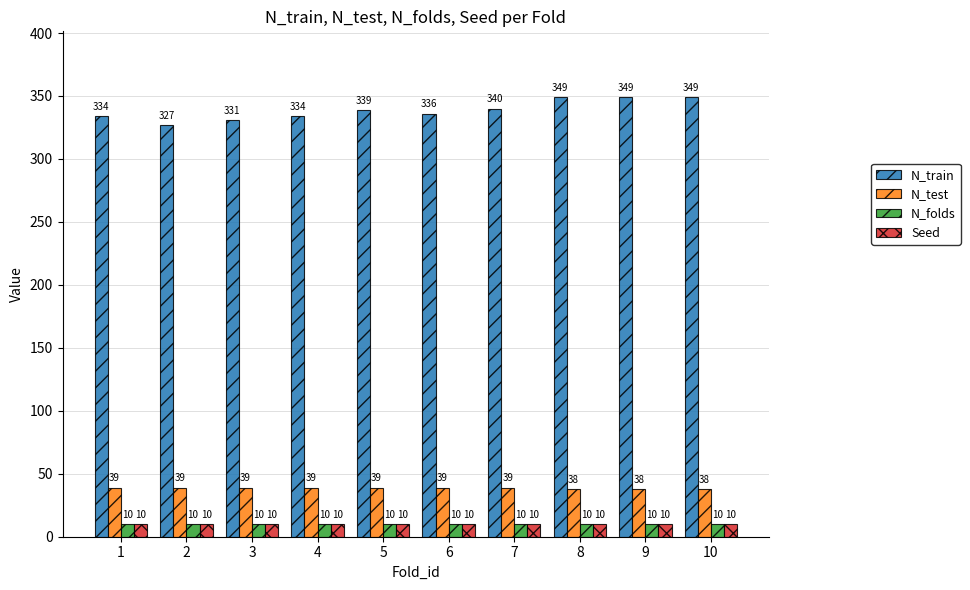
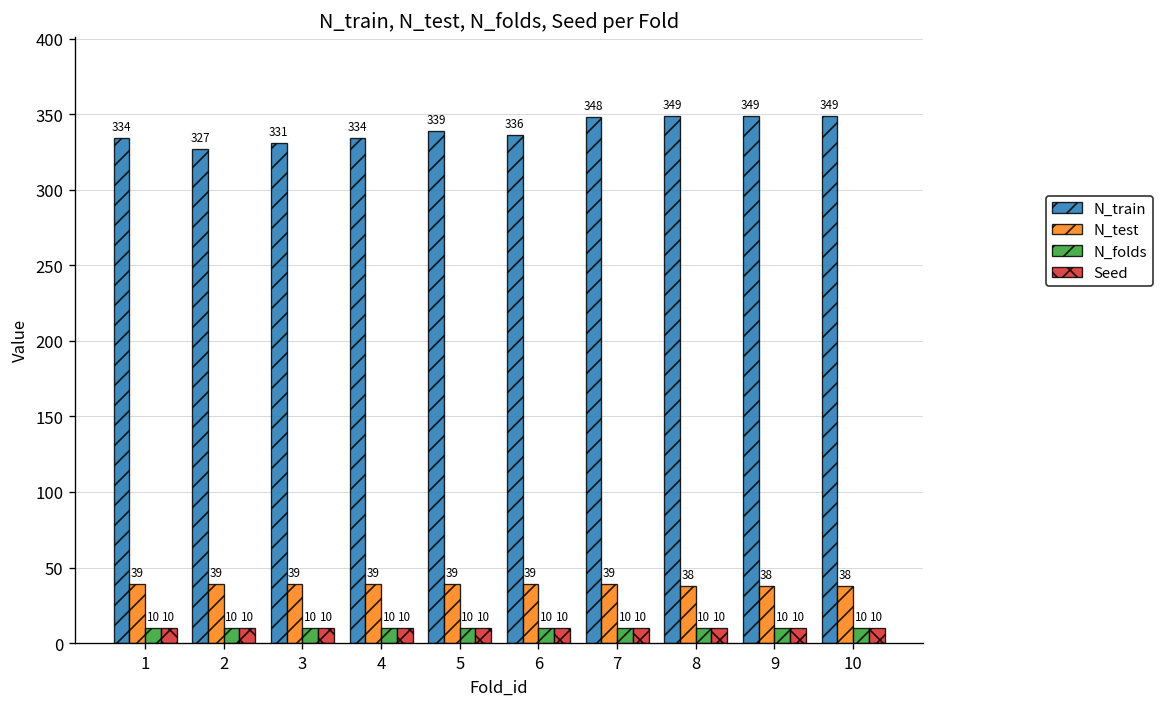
N_train, 7: 340 -> 348
